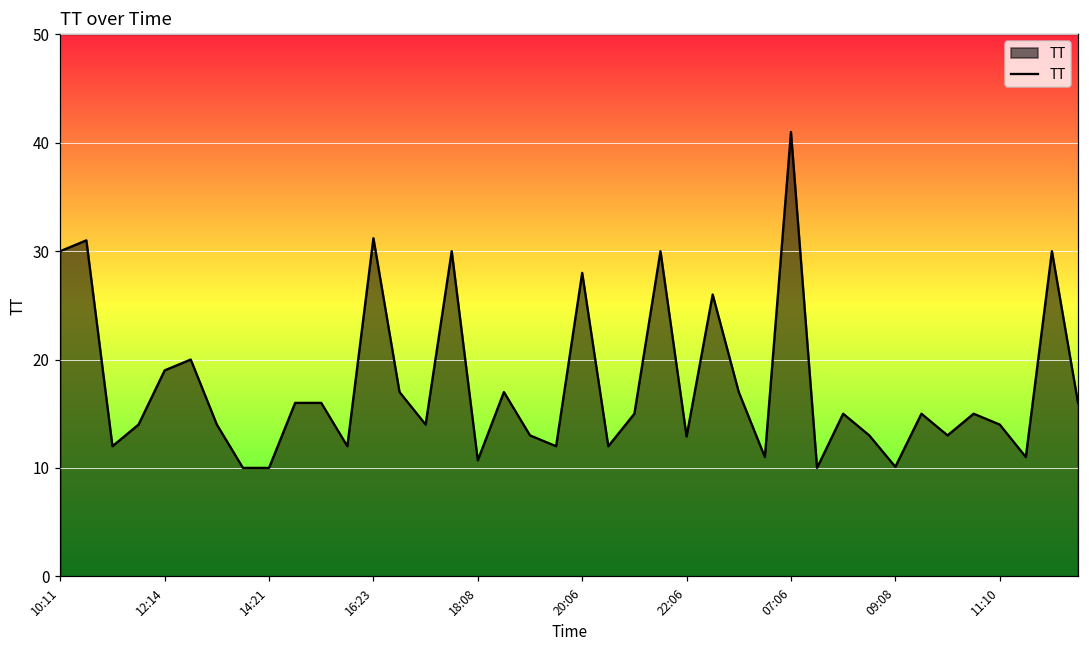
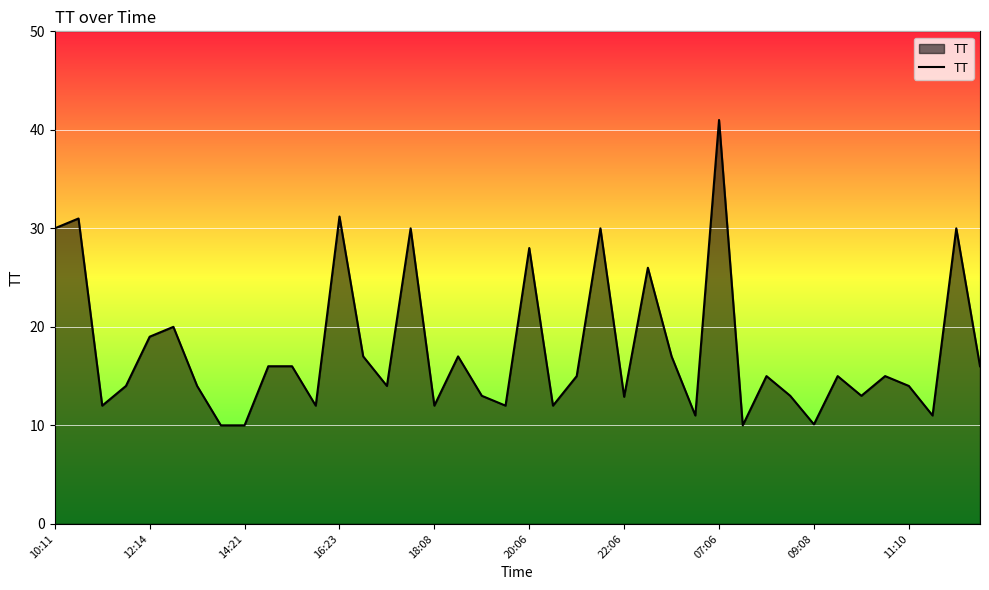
18:08: 11 -> 12
